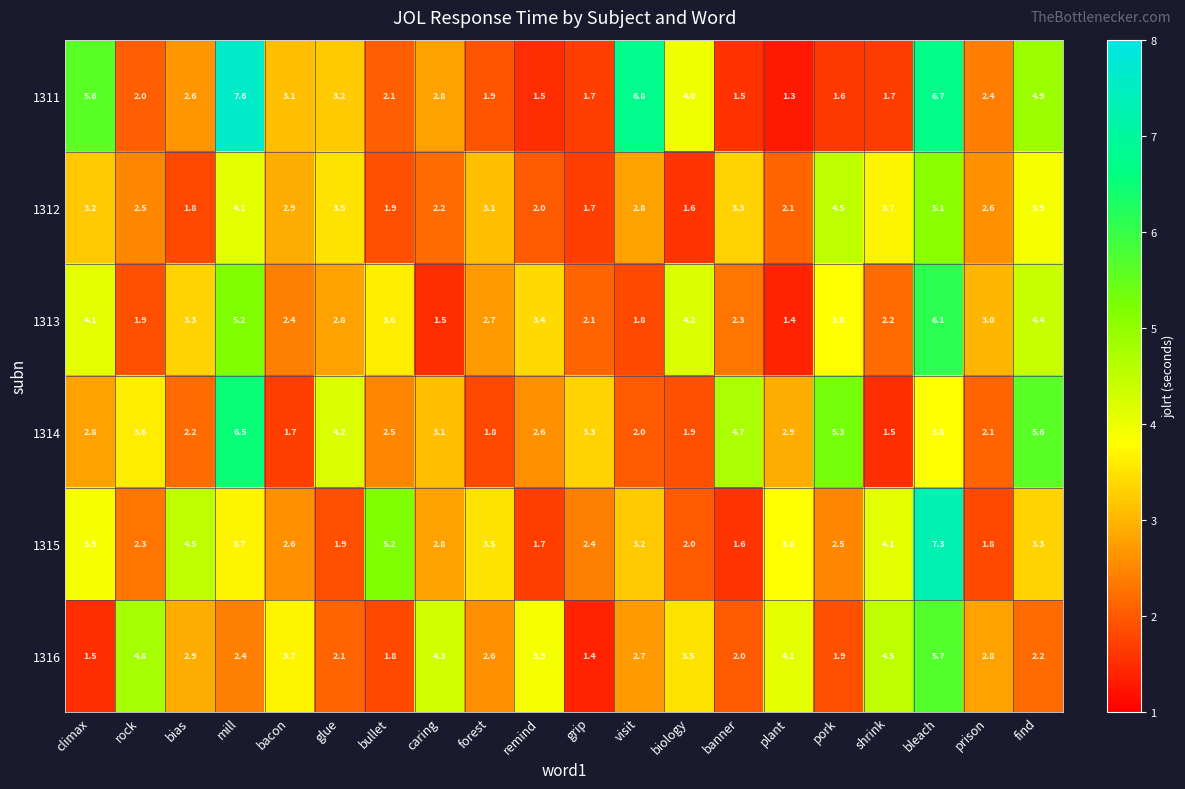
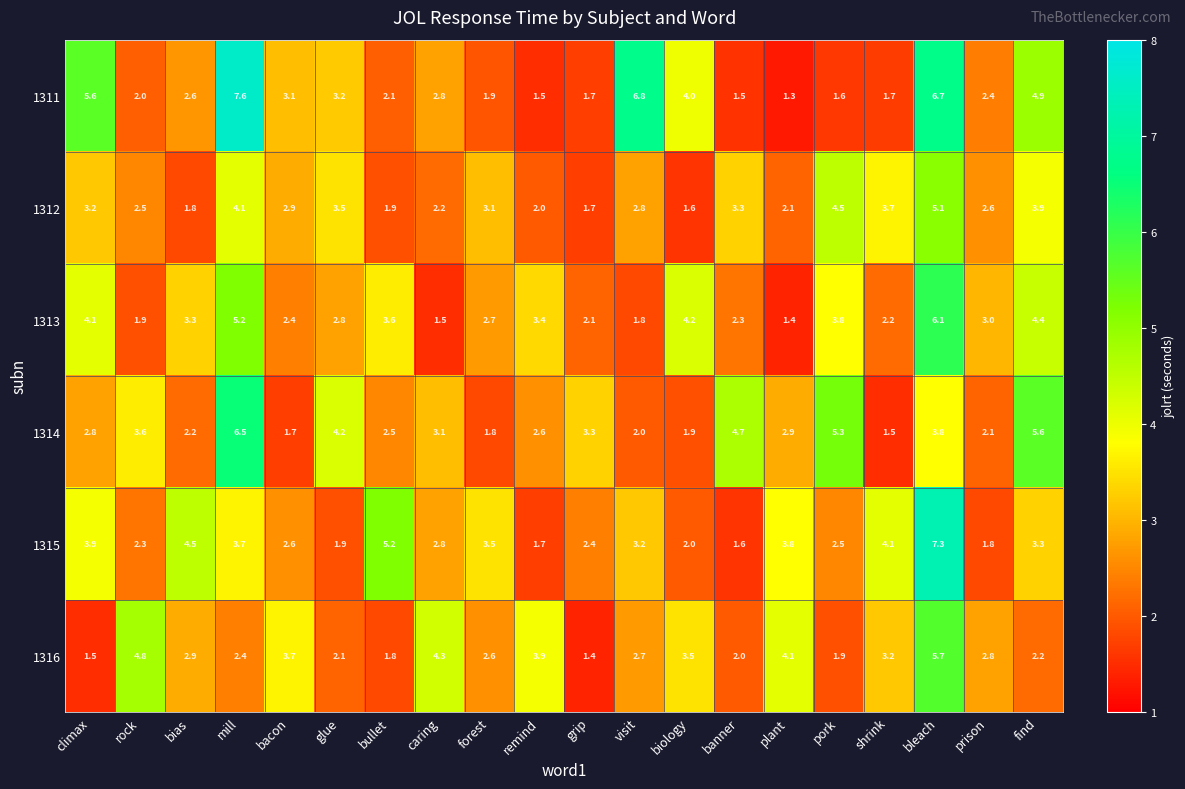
1316, shrink: 4.5 -> 3.2
